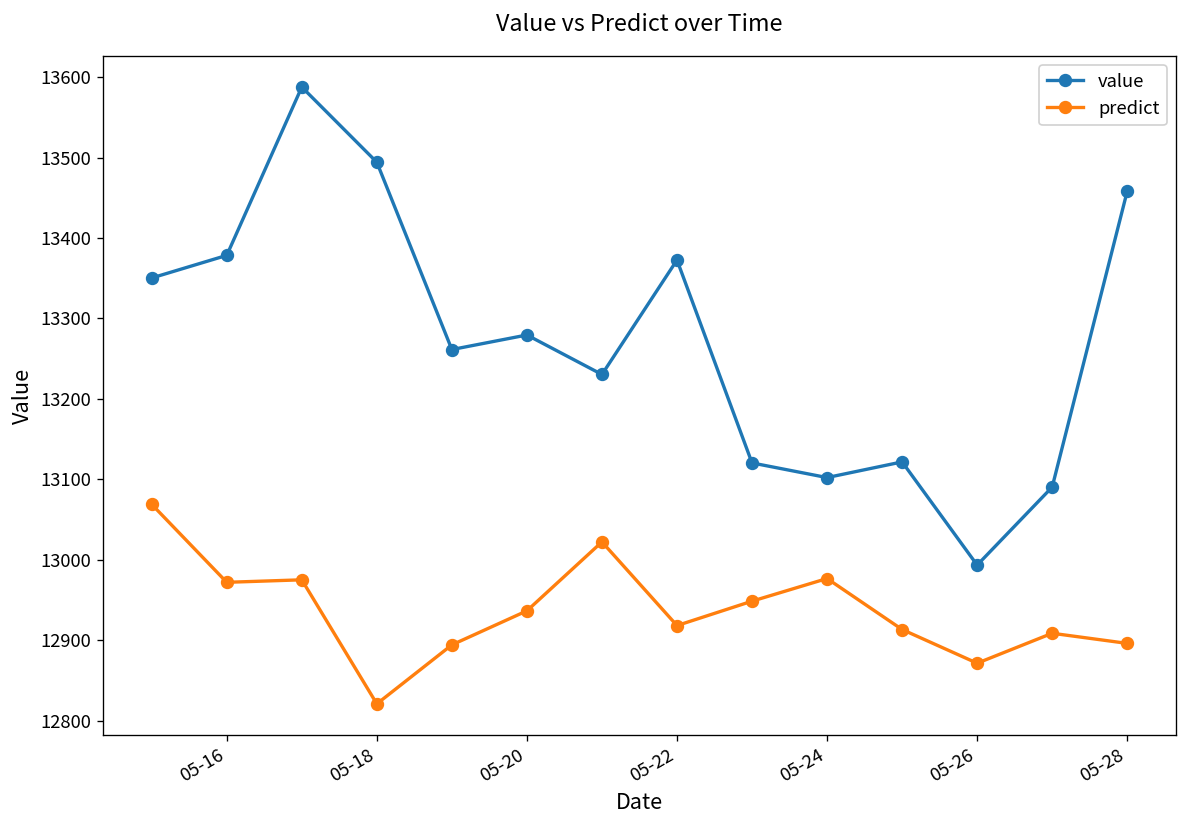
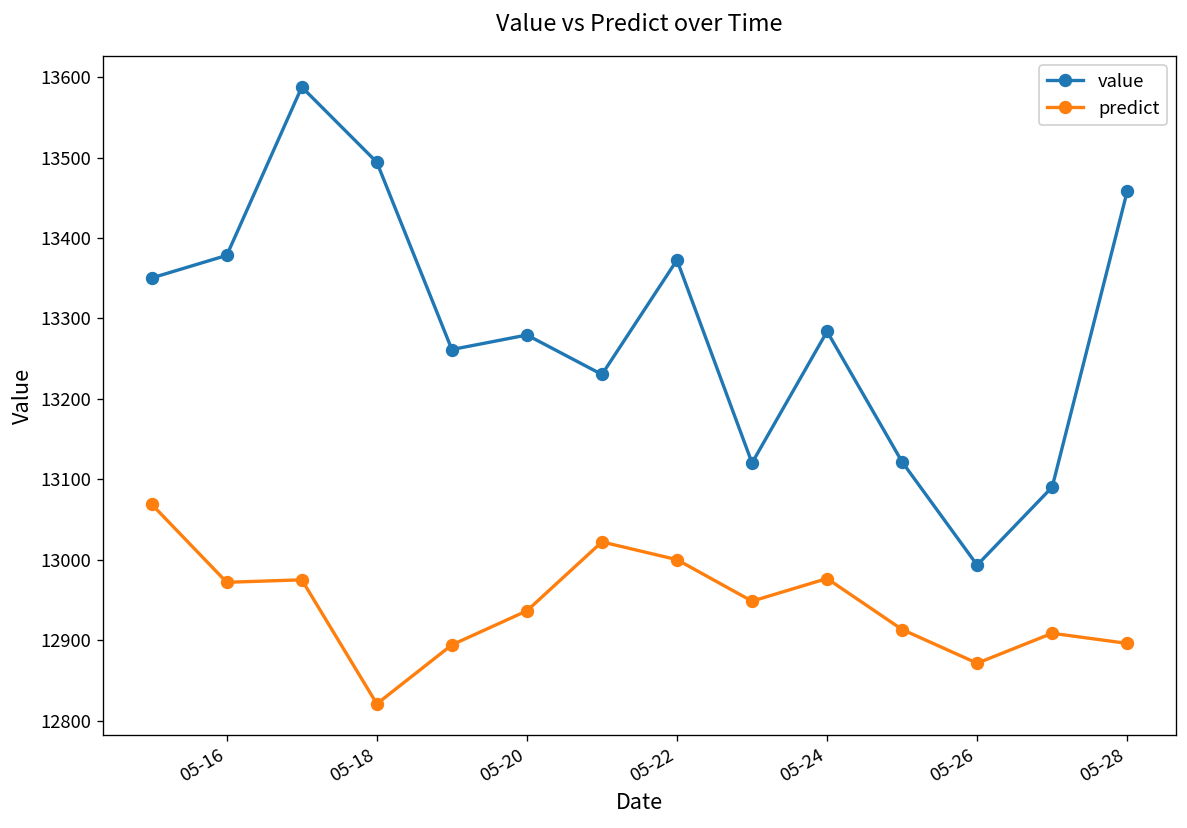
predict, 05-22: 12920 -> 13000
value, 05-24: 13100 -> 13280
